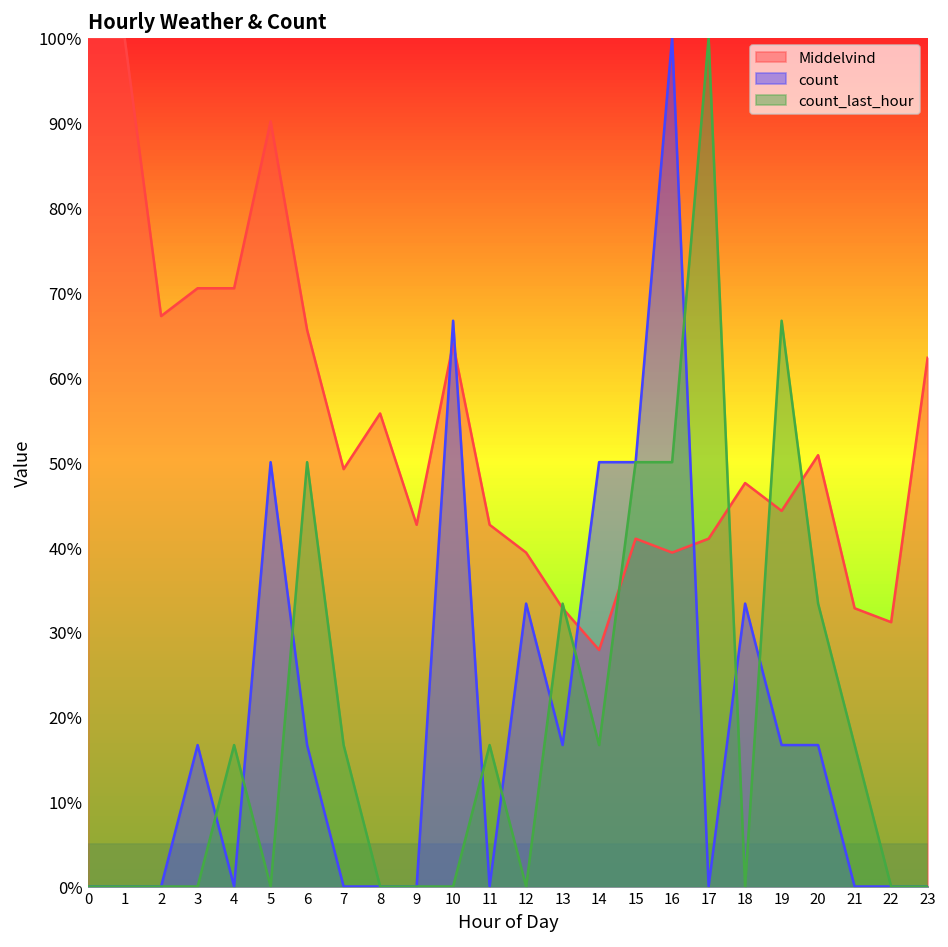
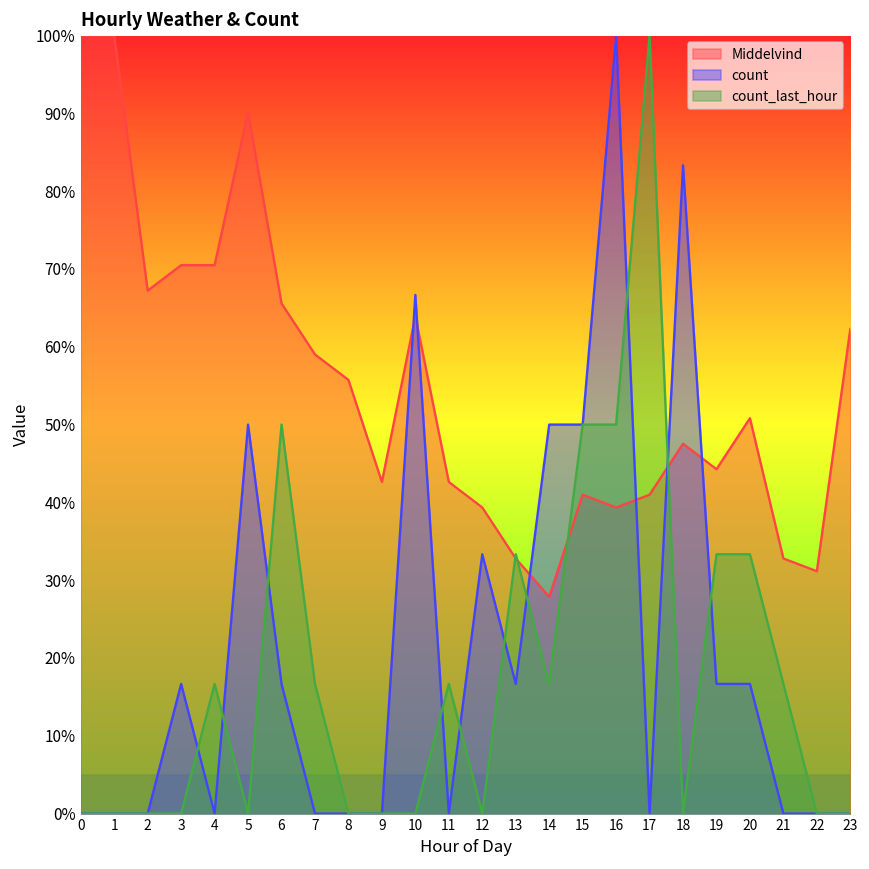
Middelvind, 7: 49% -> 59%
count, 18: 33% -> 83%
count_last_hour, 19: 67% -> 33%
